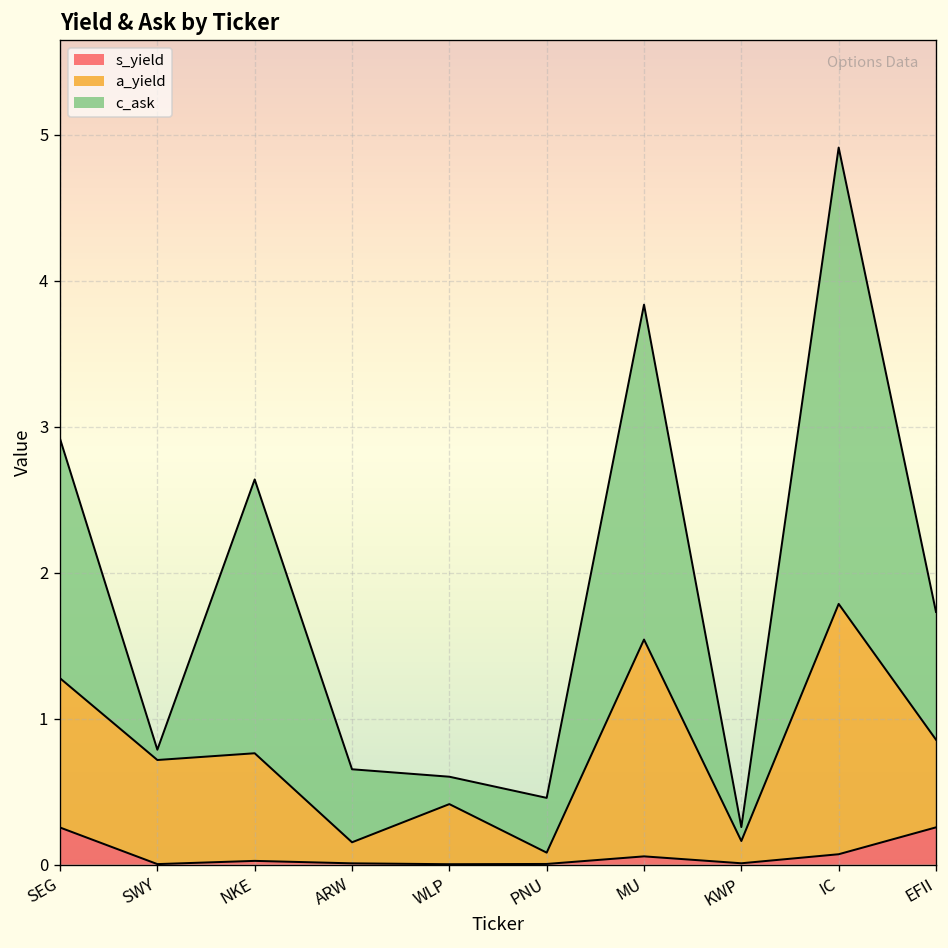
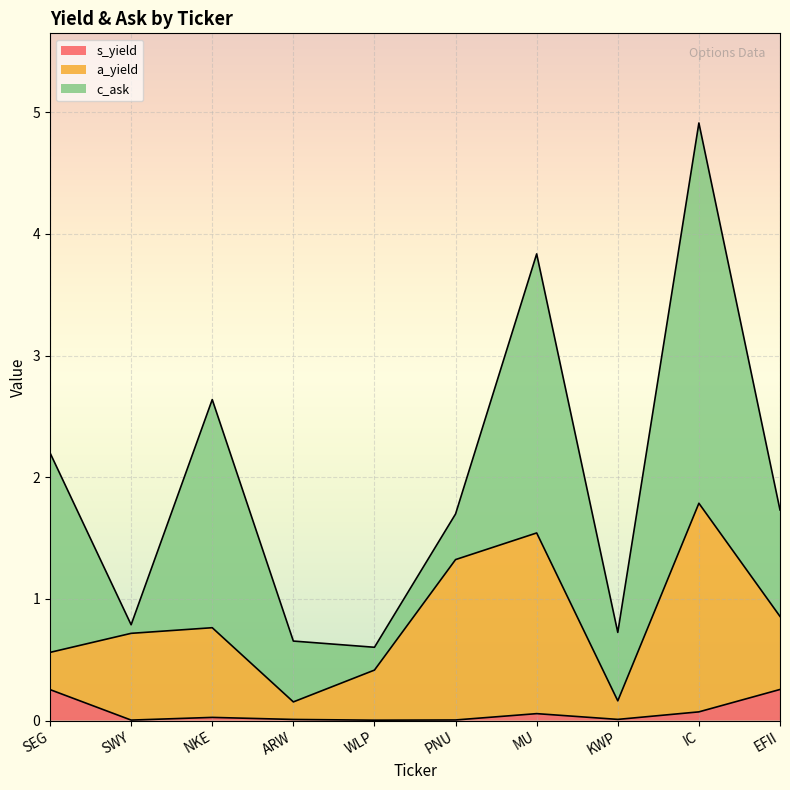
a_yield, SEG: 1.02 -> 0.31
a_yield, PNU: 0.08 -> 1.32
c_ask, KWP: 0.10 -> 0.56
